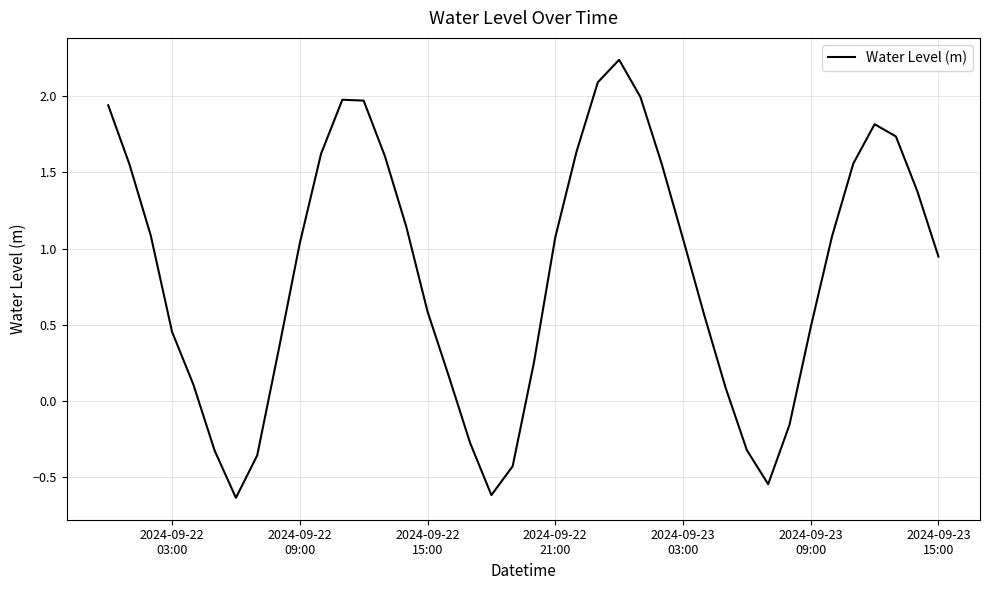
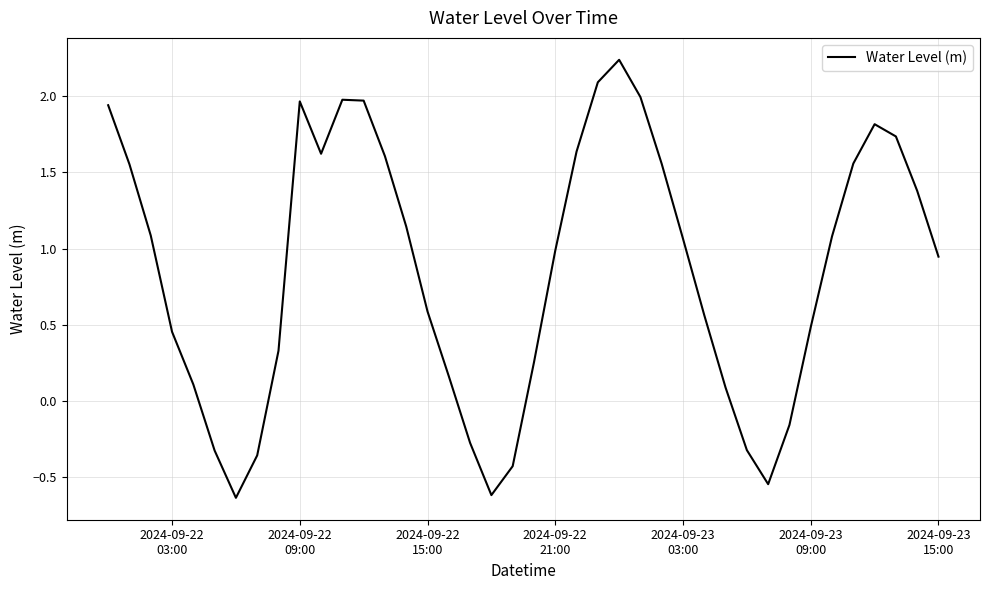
2024-09-22 09:00: 1.03 -> 1.97
2024-09-22 21:00: 1.07 -> 0.99
